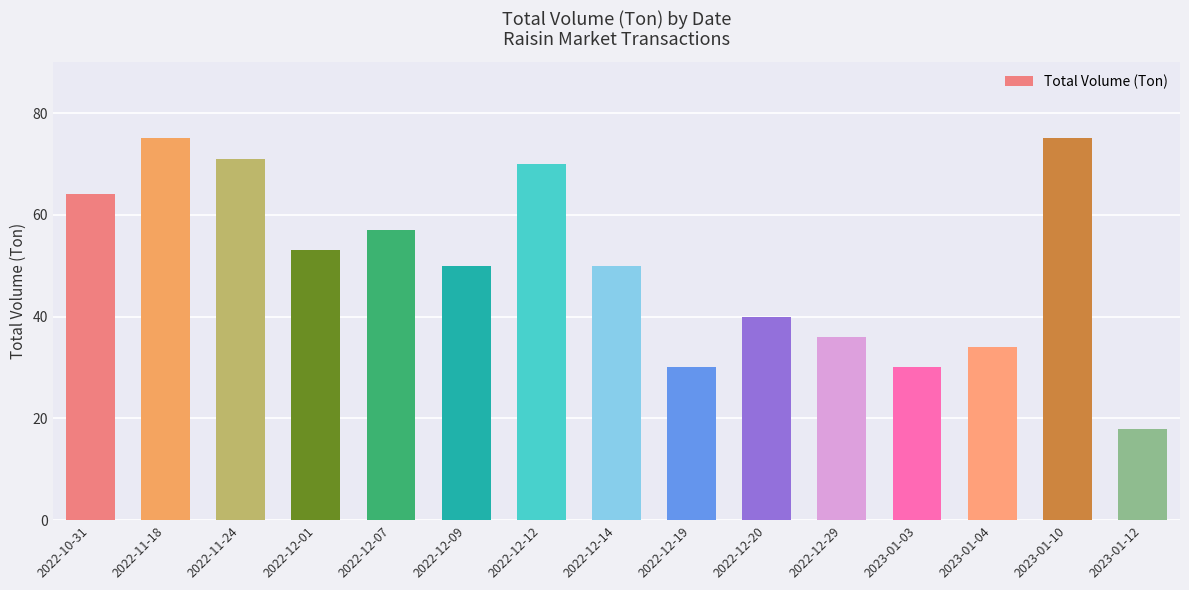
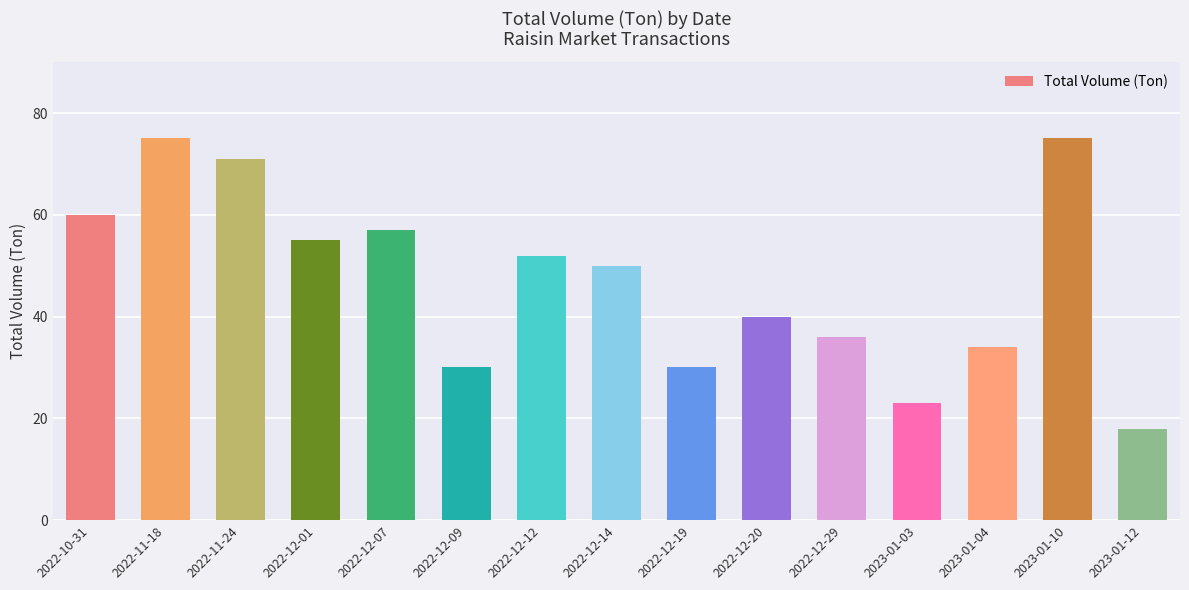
2022-10-31: 64 -> 60
2022-12-01: 53 -> 55
2022-12-09: 50 -> 30
2022-12-12: 70 -> 52
2023-01-03: 30 -> 23
